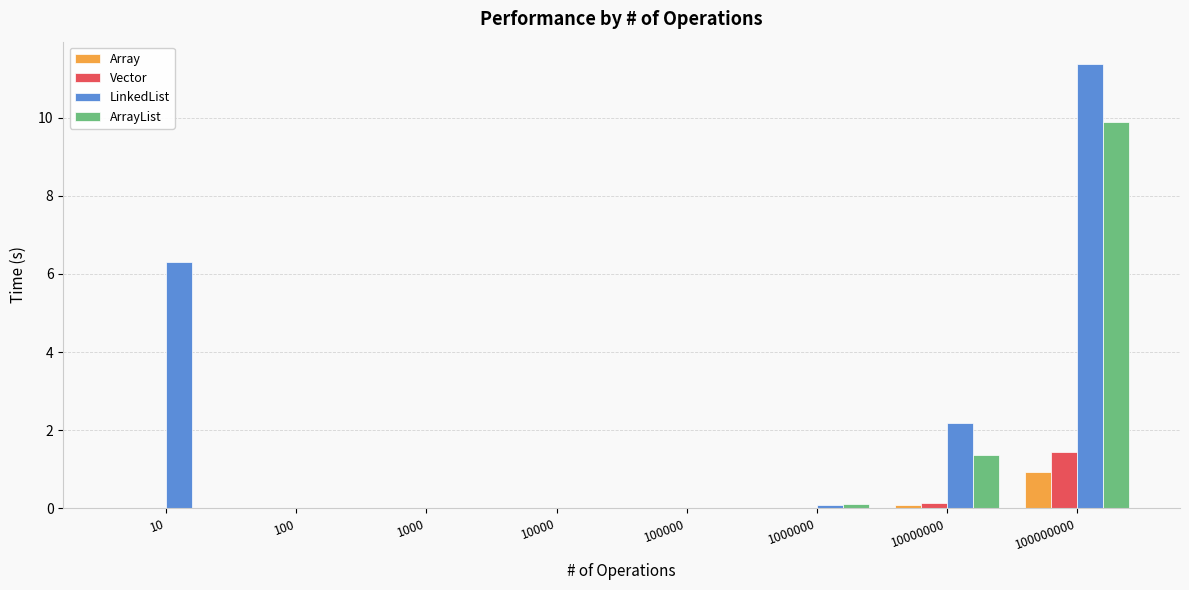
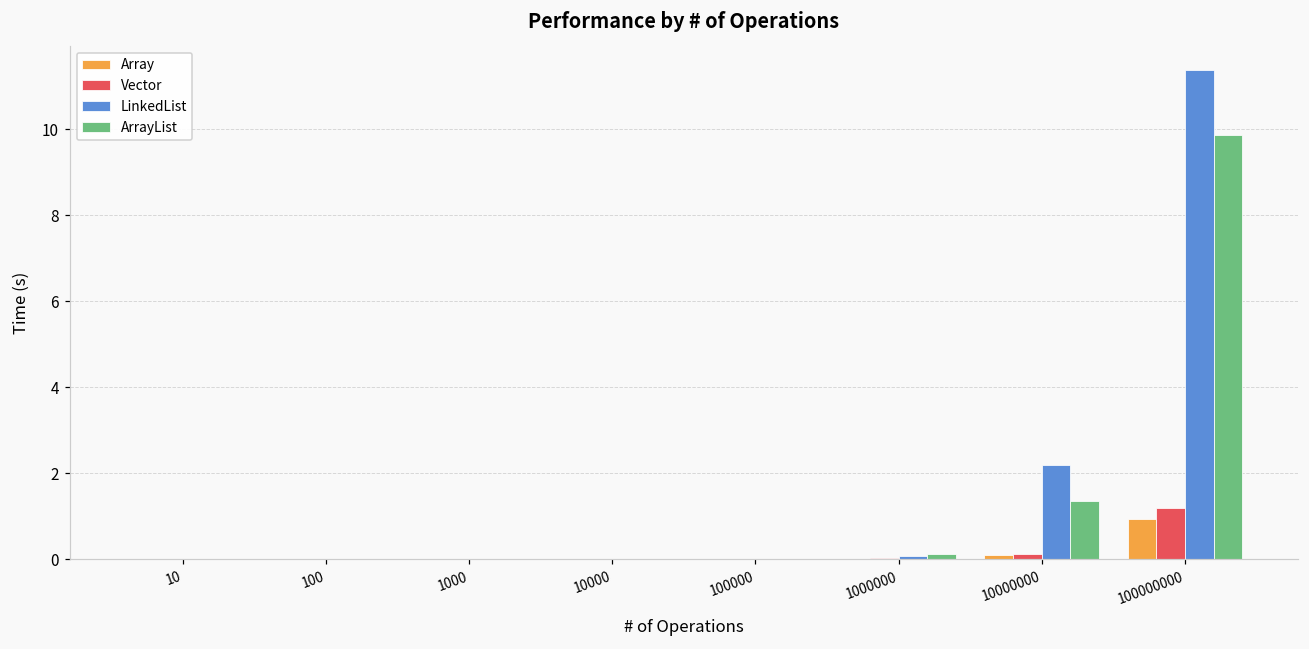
LinkedList, 10: 6.3 -> 0.0
Vector, 100000000: 1.4 -> 1.2
